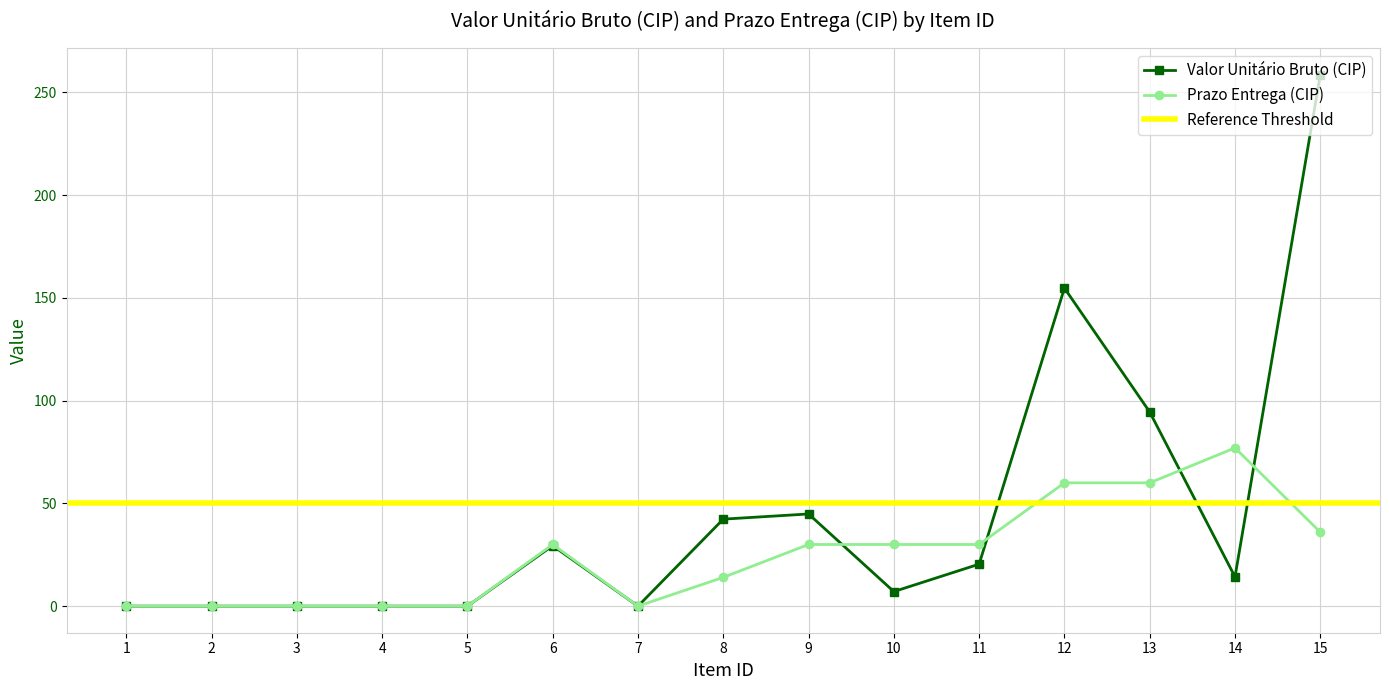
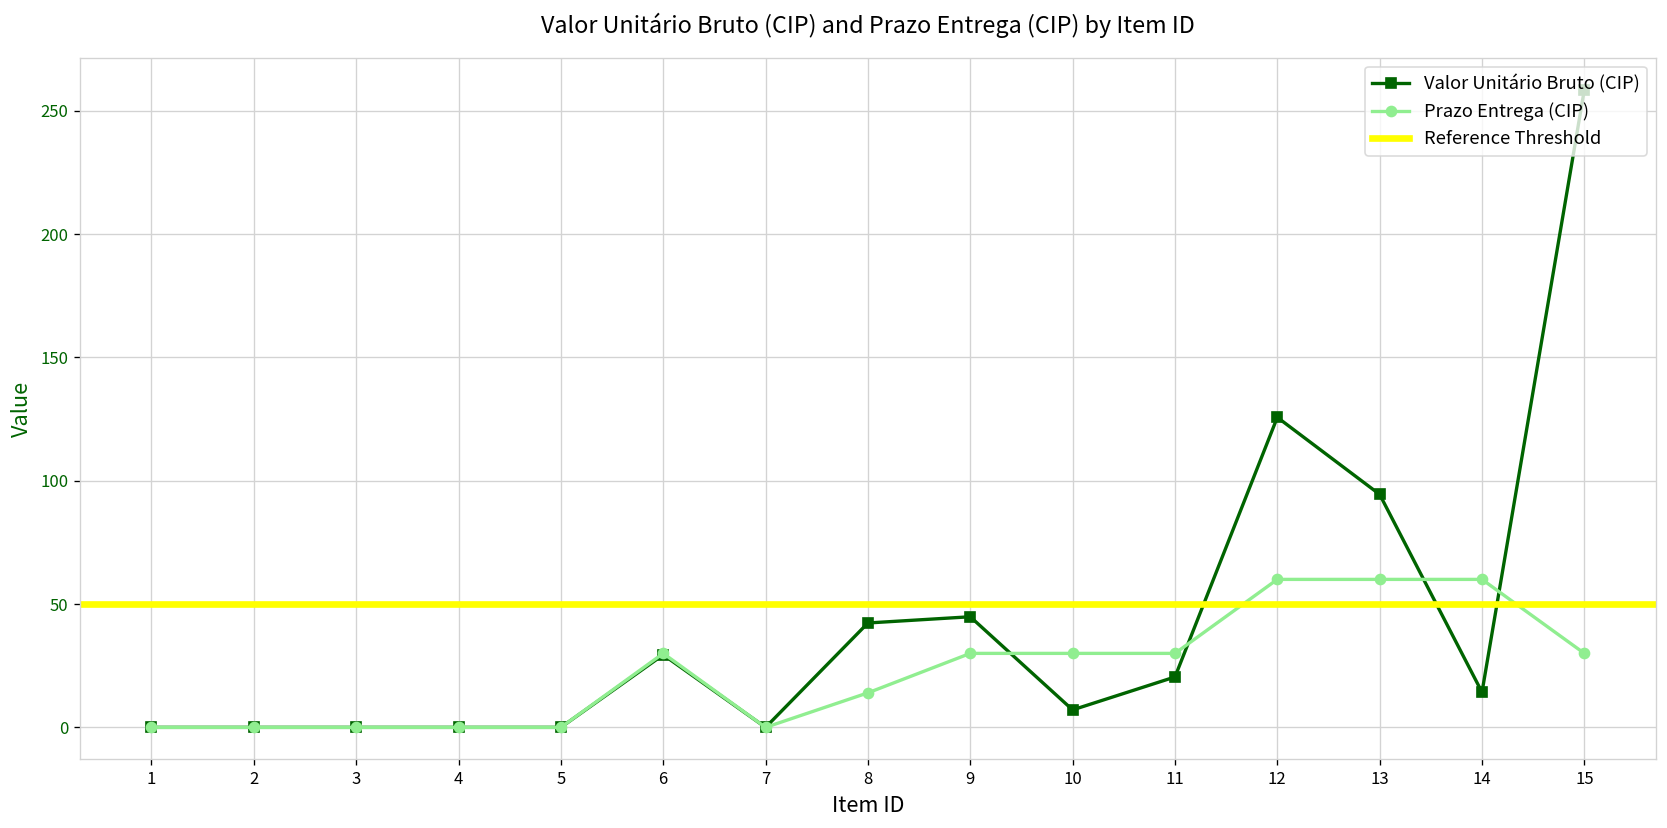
Valor Unitário Bruto (CIP), 12: 155 -> 126
Prazo Entrega (CIP), 14: 77 -> 60
Prazo Entrega (CIP), 15: 36 -> 30
